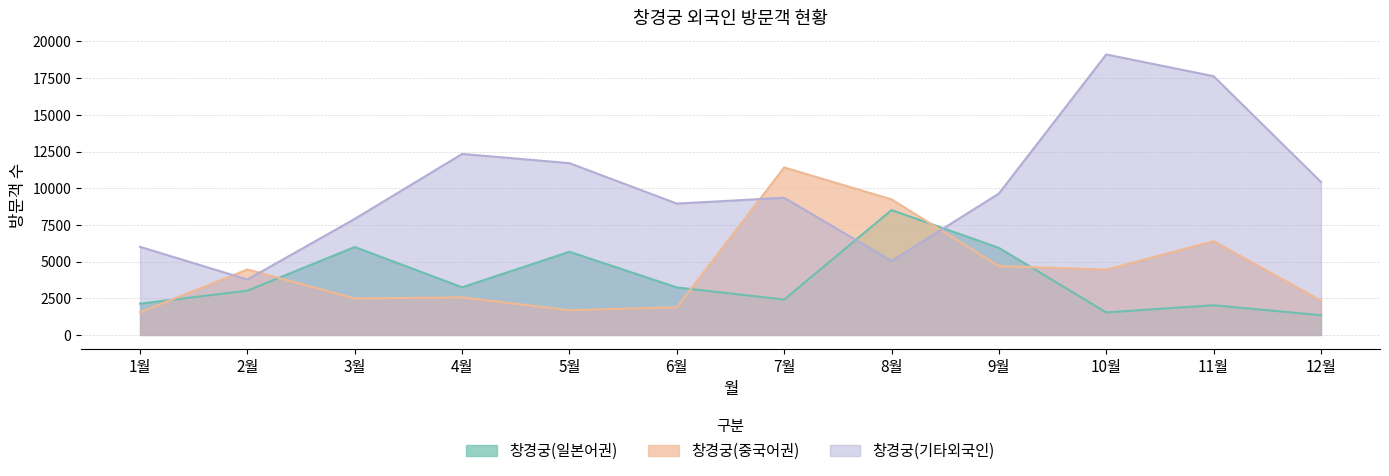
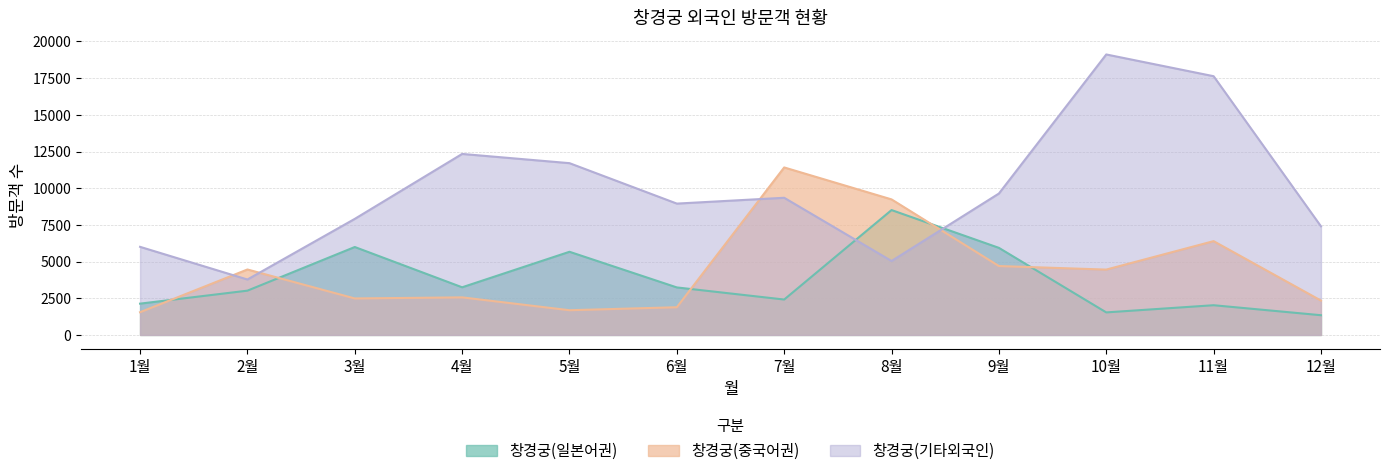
창경궁(기타외국인), 12월: 10400 -> 7400
